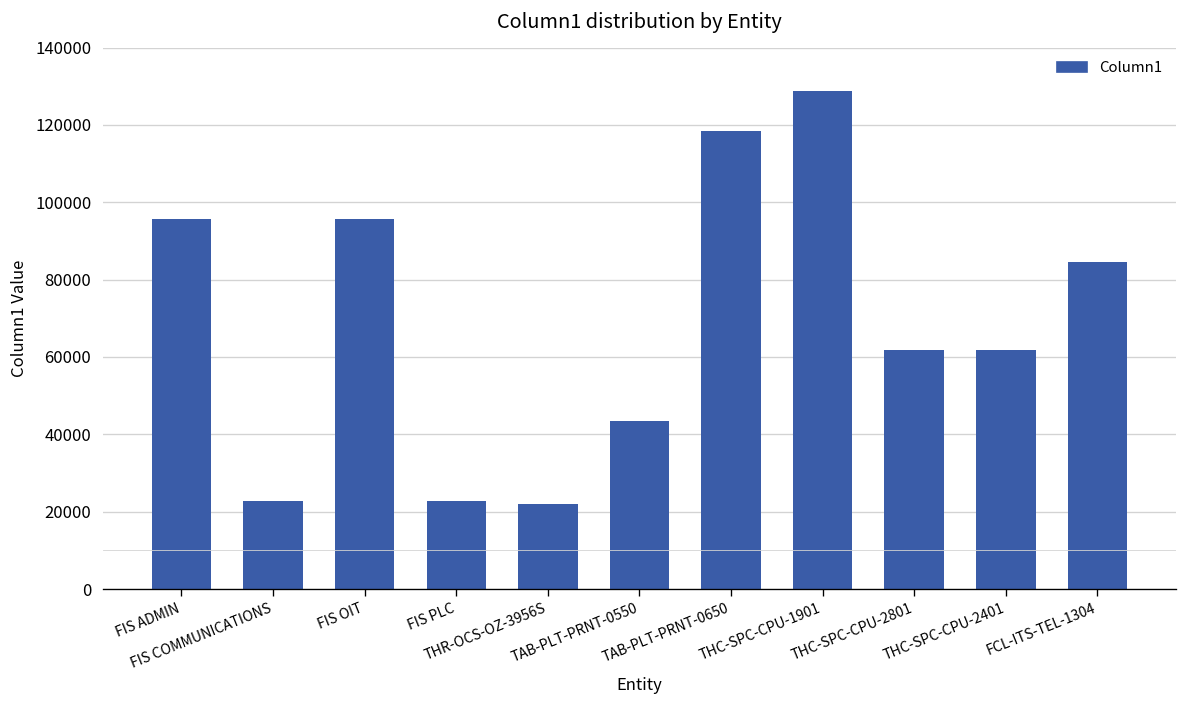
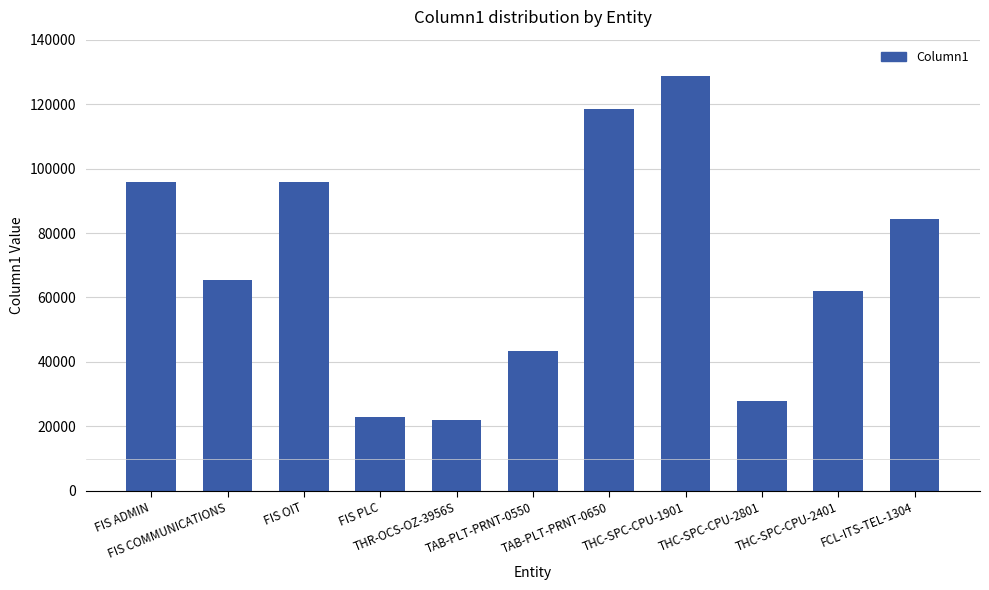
FIS COMMUNICATIONS: 23000 -> 66000
THC-SPC-CPU-2801: 62000 -> 28000
